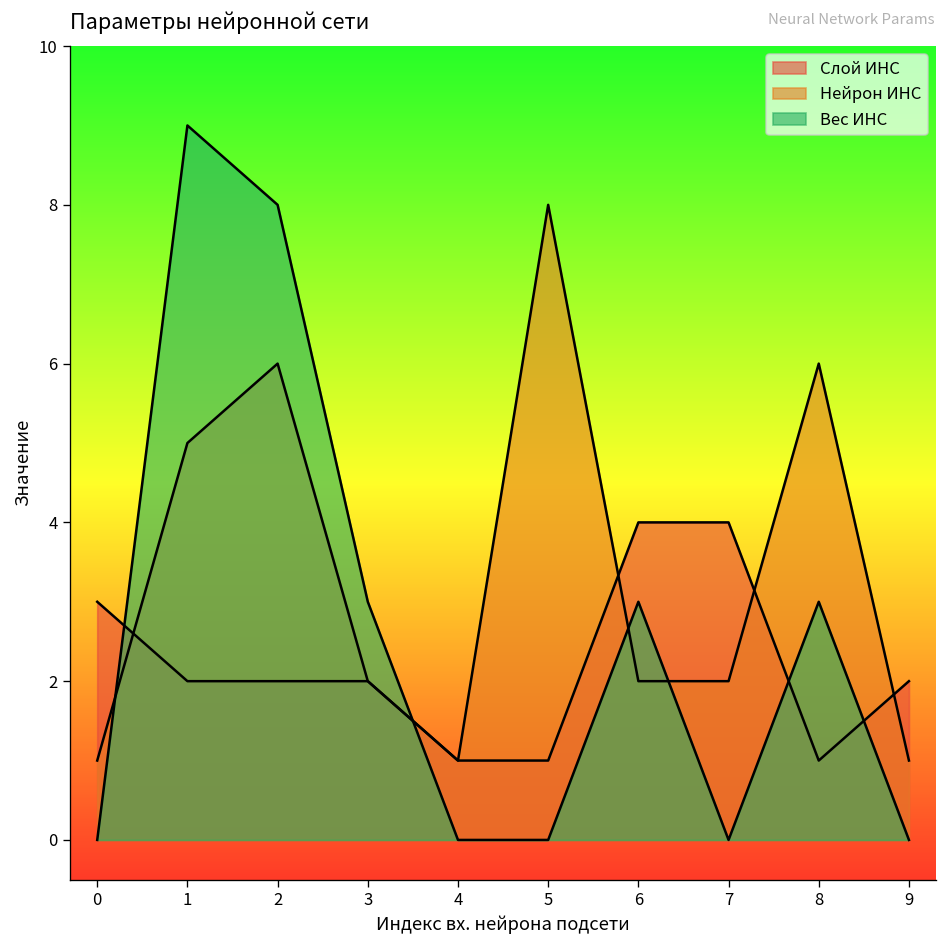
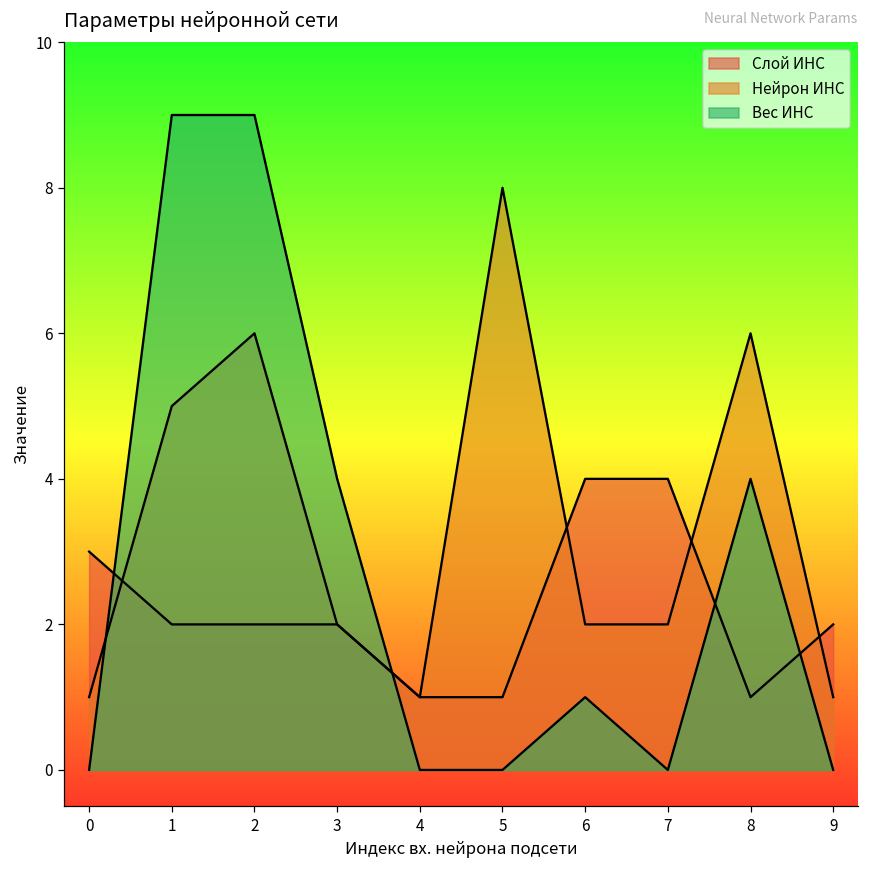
Вес ИНС, 2: 8 -> 9
Вес ИНС, 3: 3 -> 4
Вес ИНС, 6: 3 -> 1
Вес ИНС, 8: 3 -> 4
